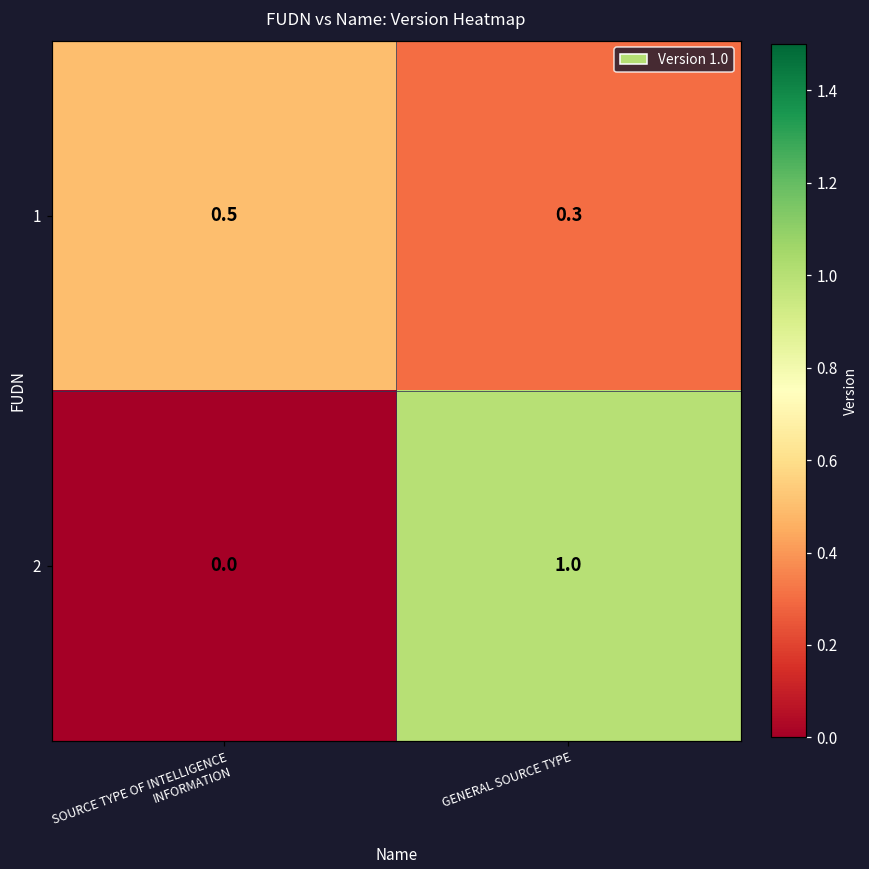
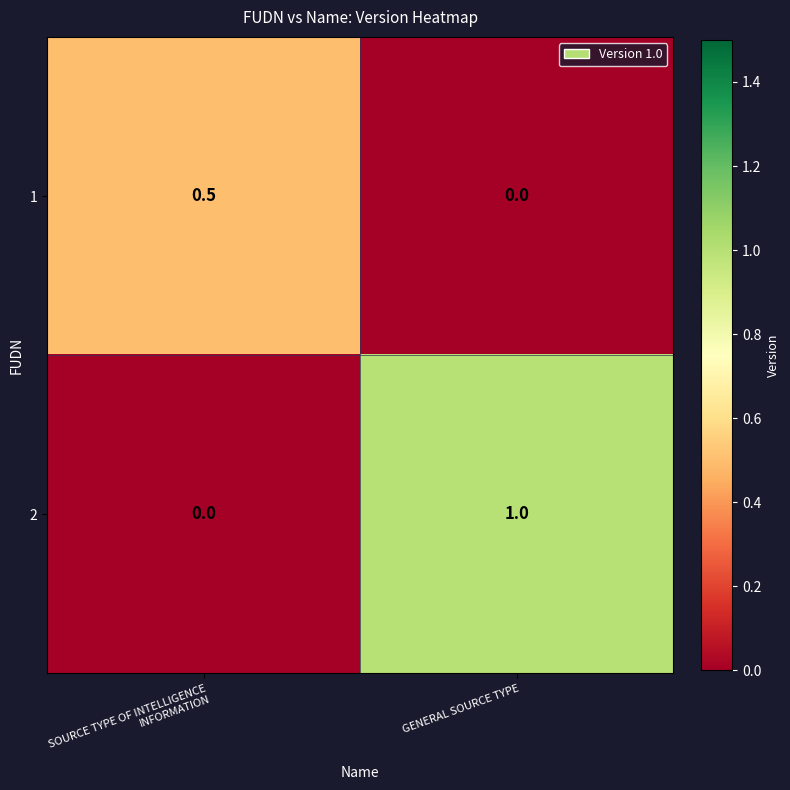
1, GENERAL SOURCE TYPE: 0.3 -> 0.0
